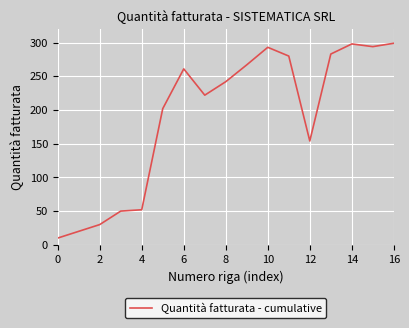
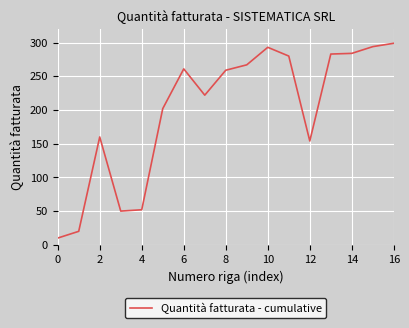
2: 30 -> 160
8: 240 -> 260
14: 300 -> 280
